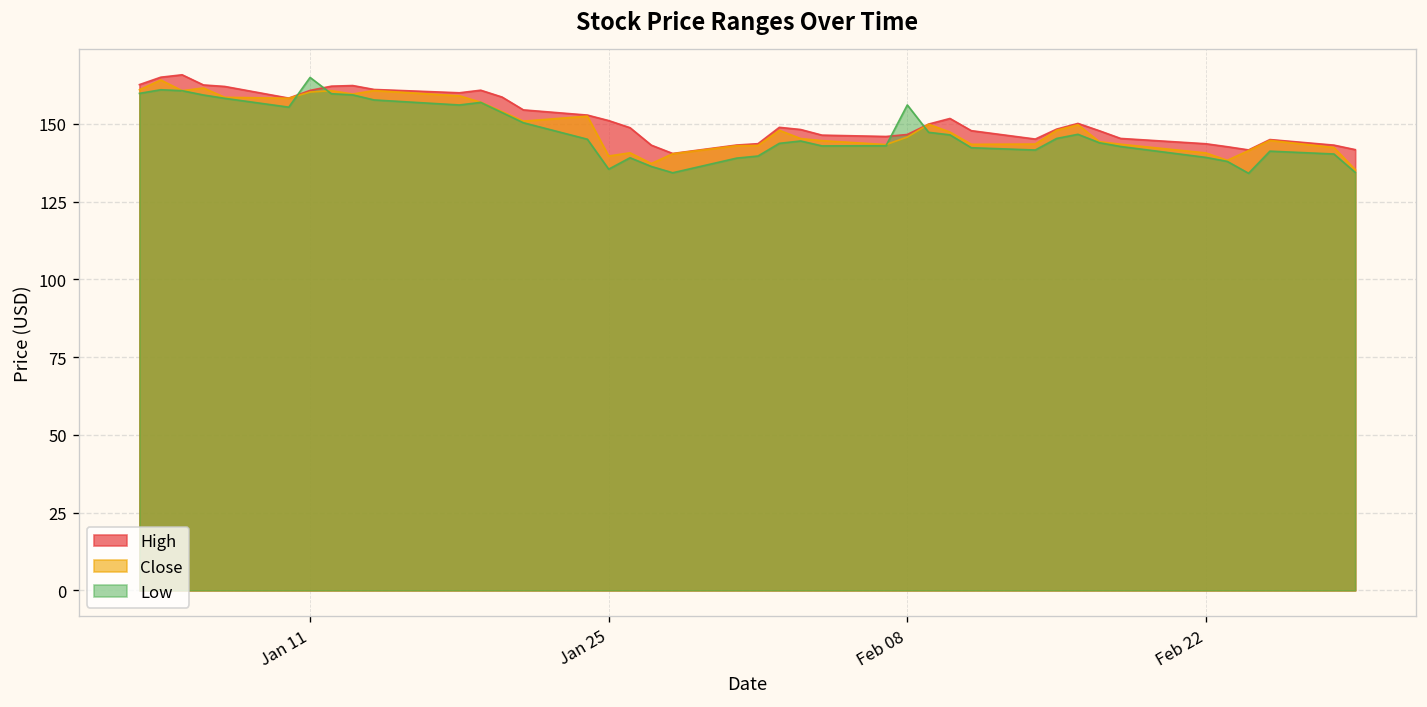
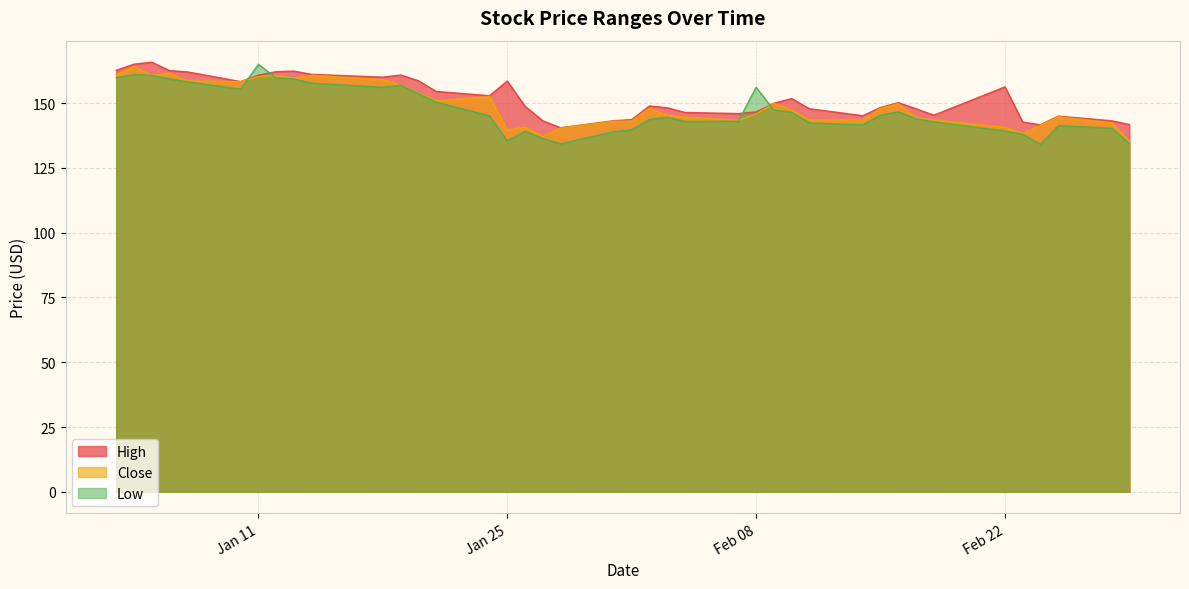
High, Jan 25: 151 -> 159
High, Feb 22: 144 -> 156
